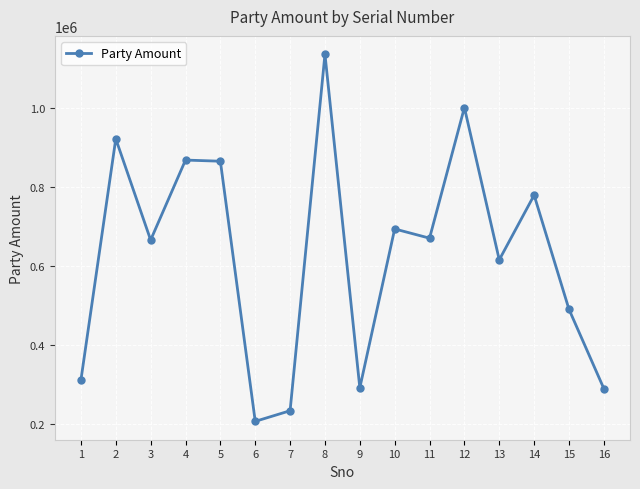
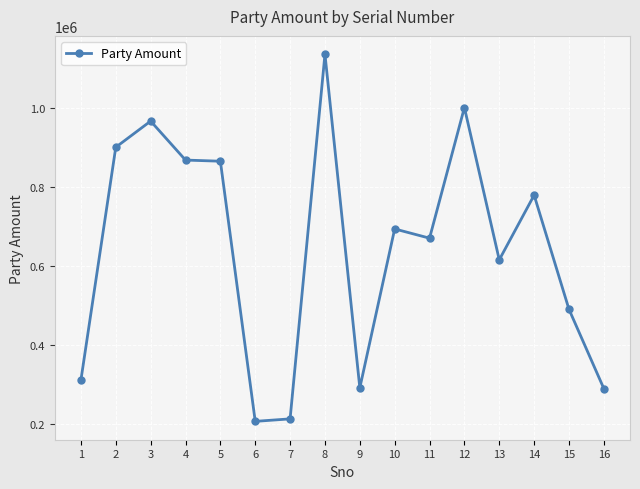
2: 920000 -> 900000
3: 670000 -> 970000
7: 230000 -> 210000
